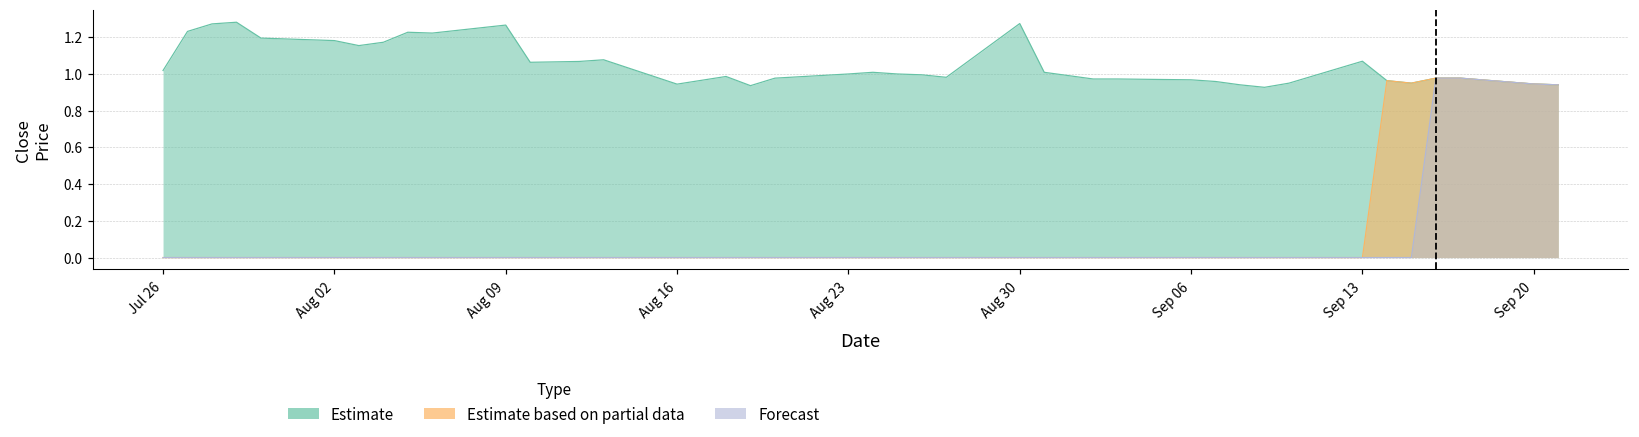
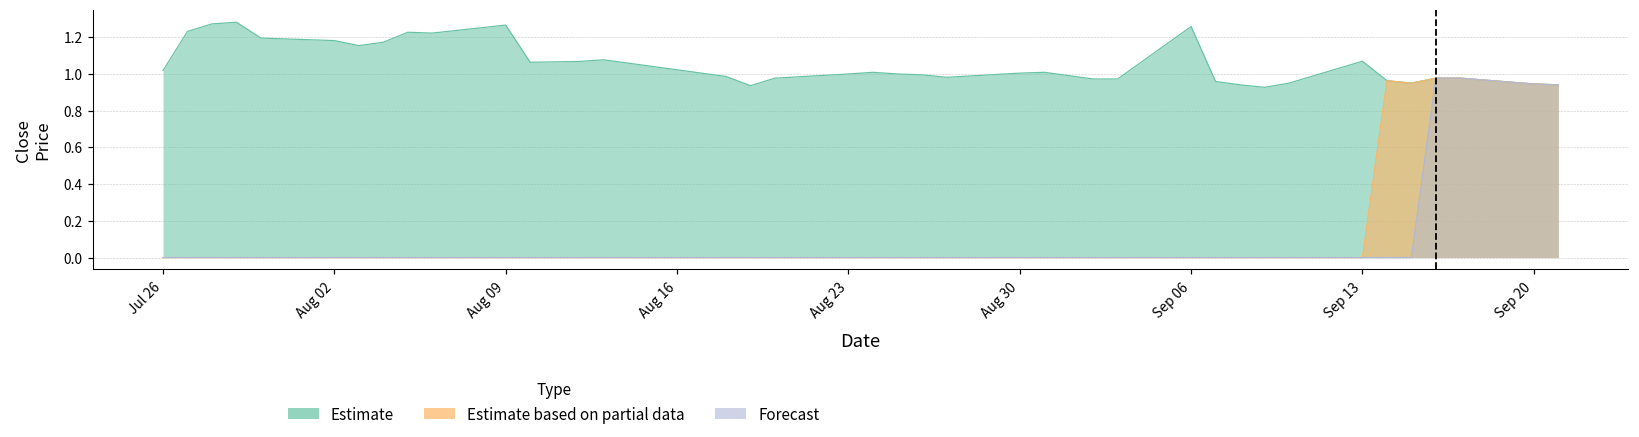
Estimate, Aug 16: 0.94 -> 1.02
Estimate, Aug 30: 1.27 -> 1.00
Estimate, Sep 06: 0.97 -> 1.26
